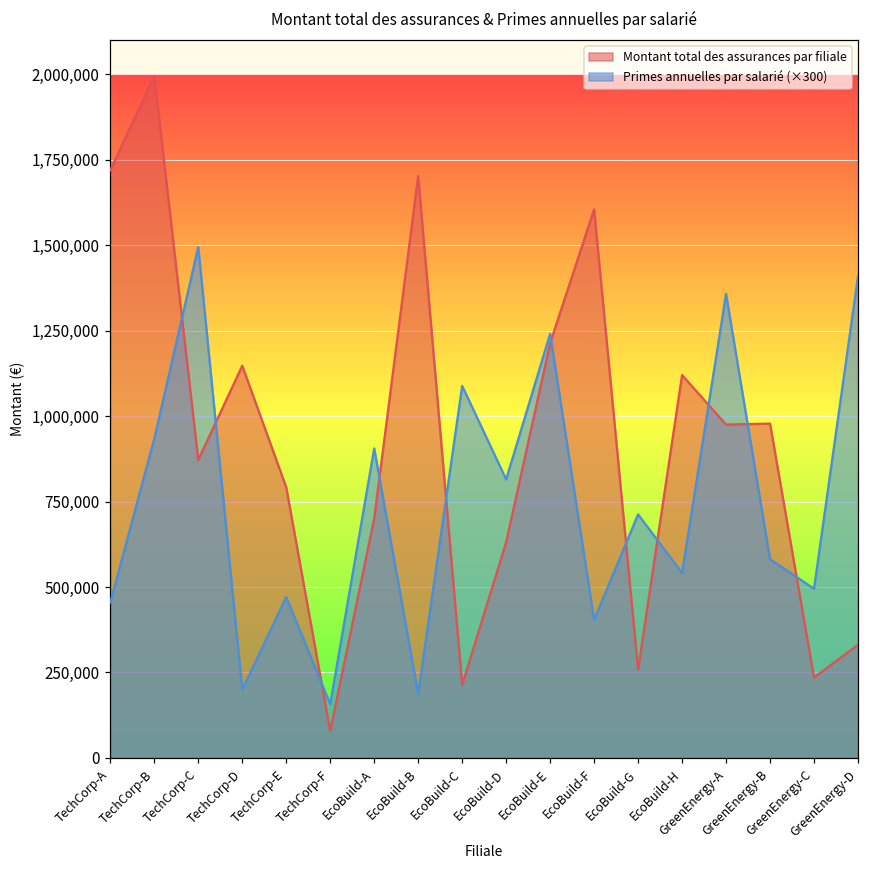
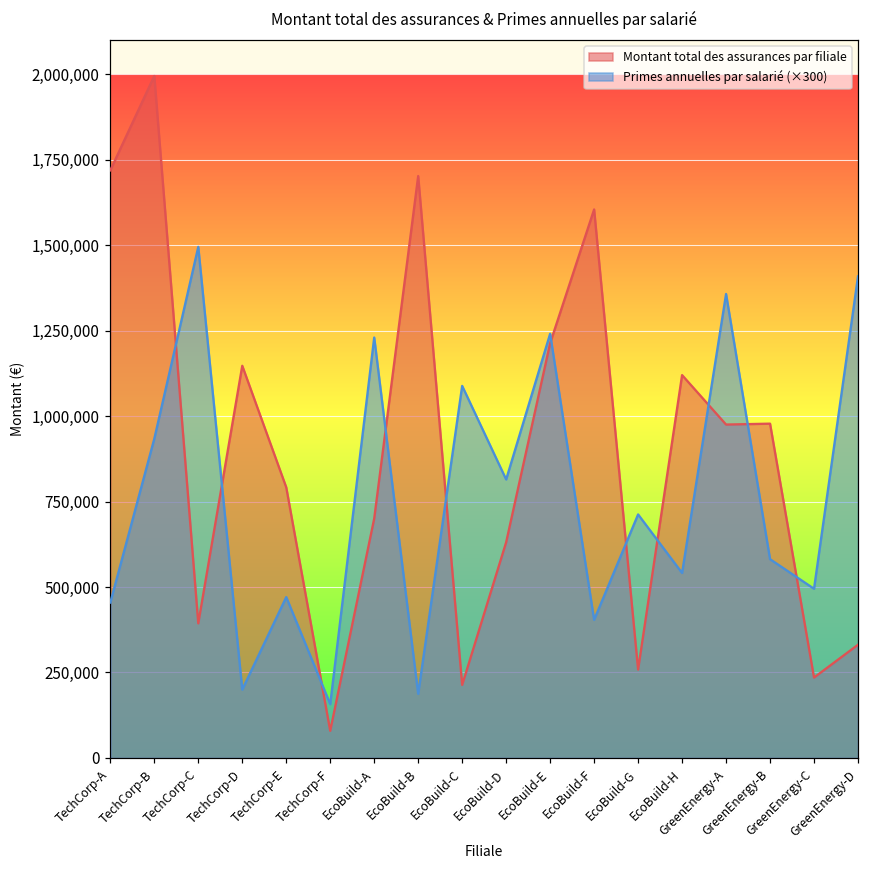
Montant total des assurances par filiale, TechCorp-C: 870,000 -> 390,000
Primes annuelles par salarié (×300), EcoBuild-A: 910,000 -> 1,230,000
